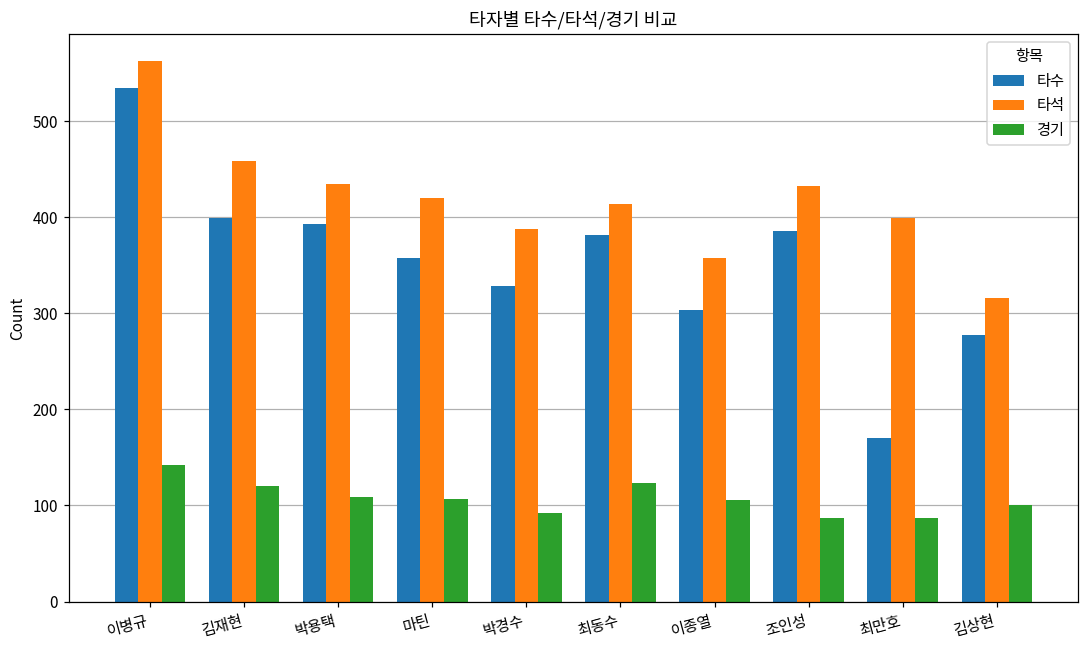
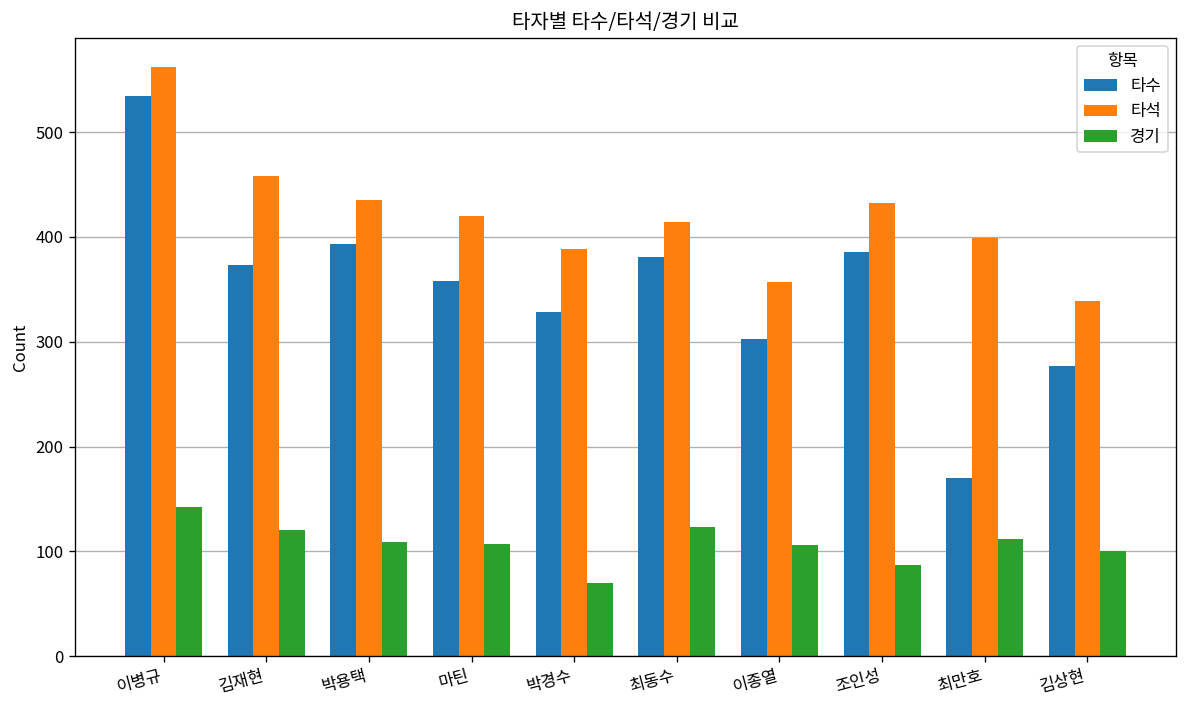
타수, 김재현: 400 -> 370
경기, 박경수: 90 -> 70
경기, 최만호: 90 -> 110
타석, 김상현: 320 -> 340
